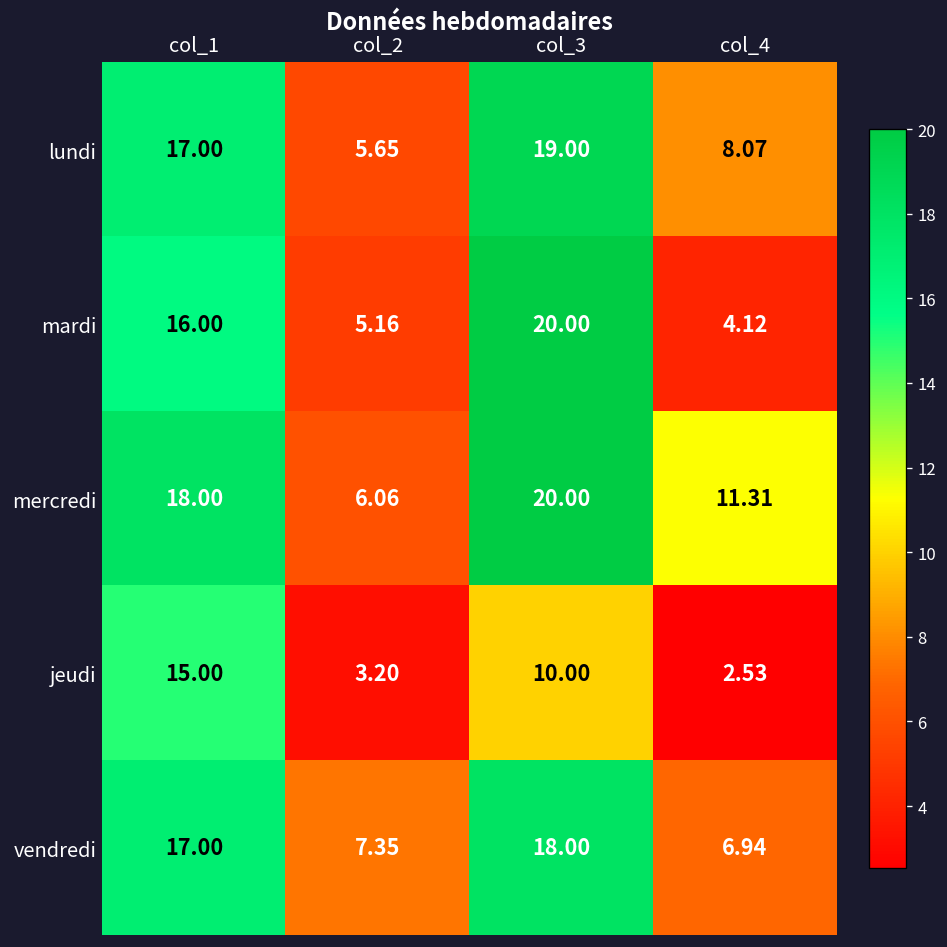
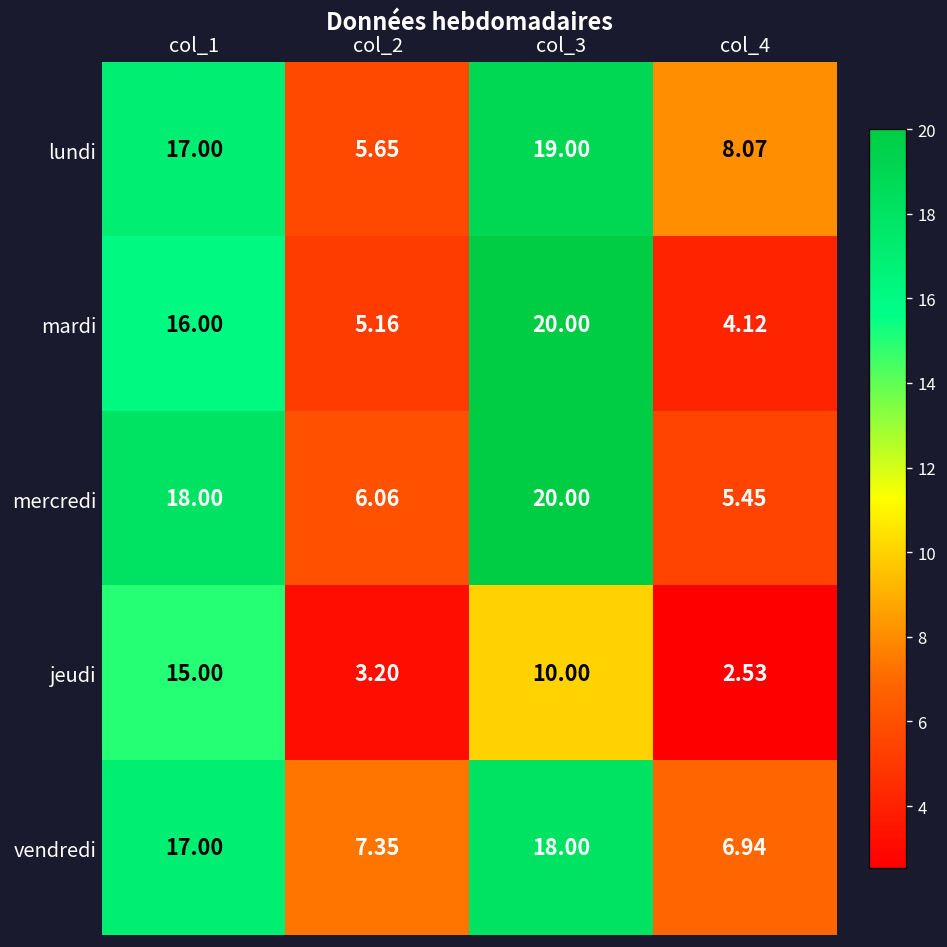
mercredi, col_4: 11.31 -> 5.45
